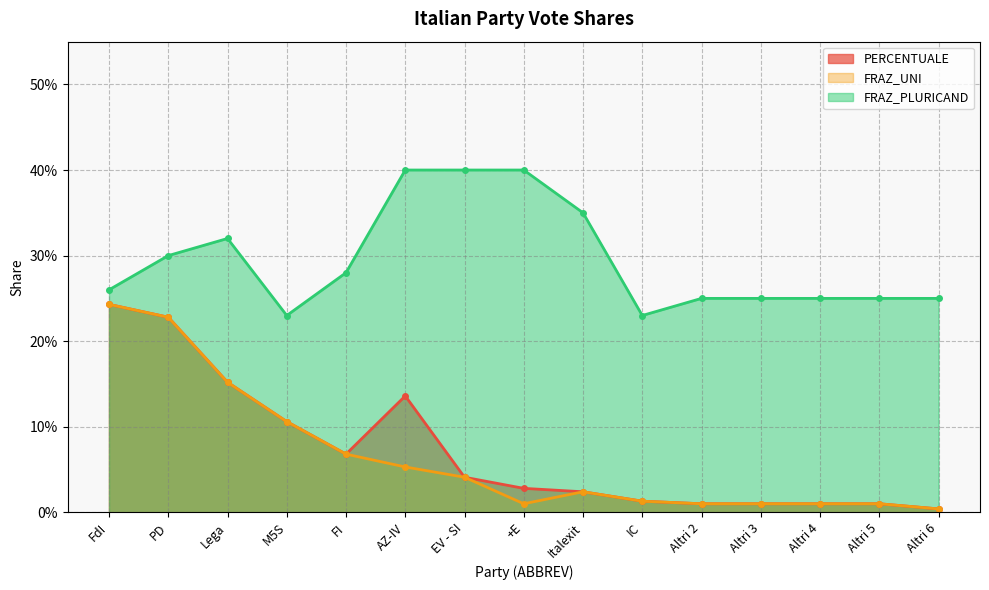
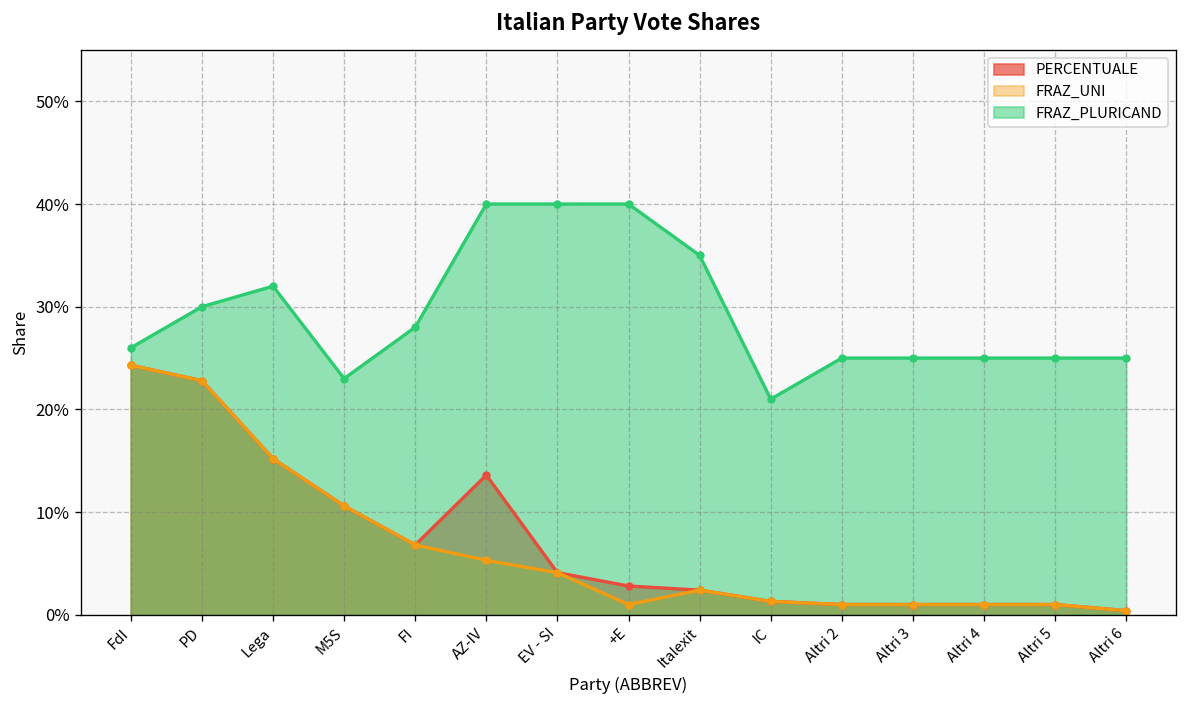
FRAZ_PLURICAND, IC: 23% -> 21%
